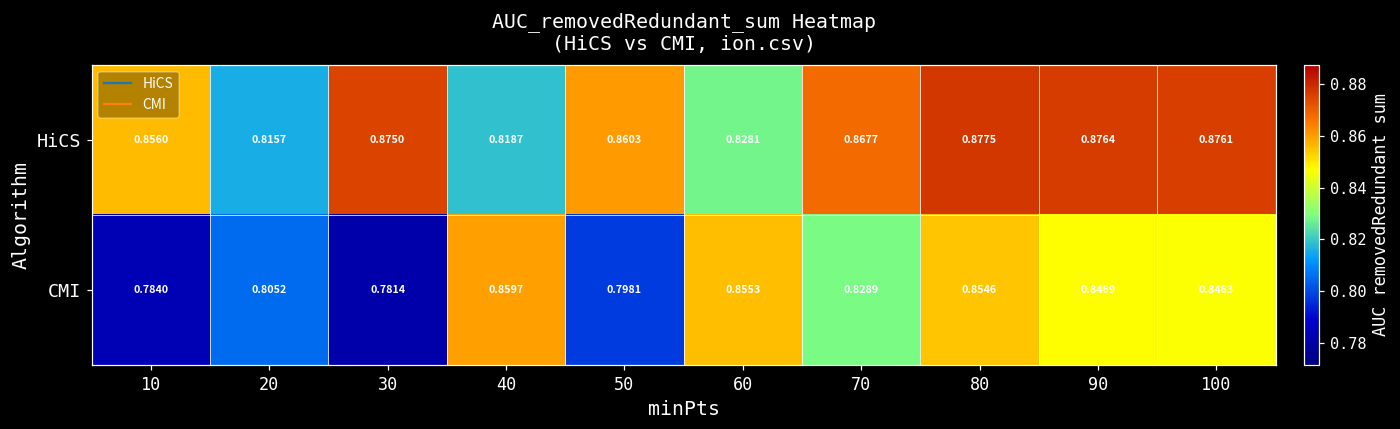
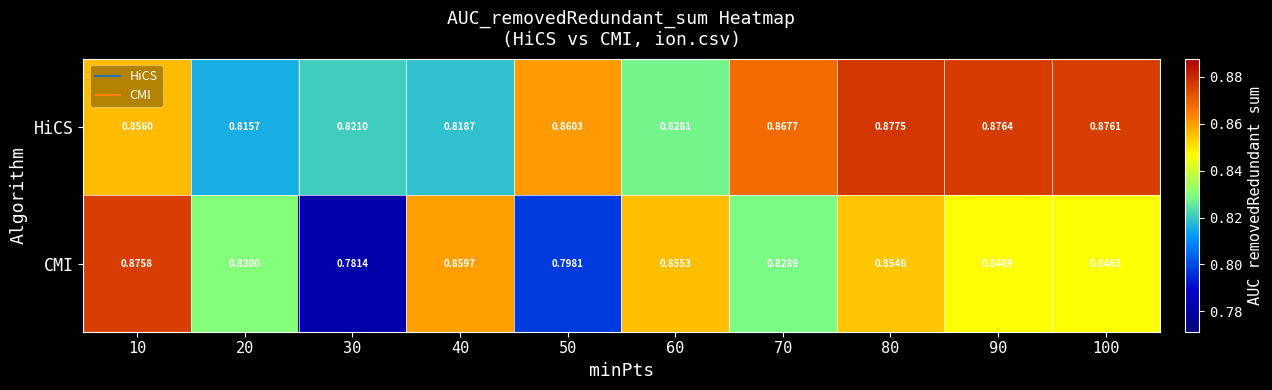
HiCS, 30: 0.8750 -> 0.8210
CMI, 10: 0.7840 -> 0.8758
CMI, 20: 0.8052 -> 0.8300
